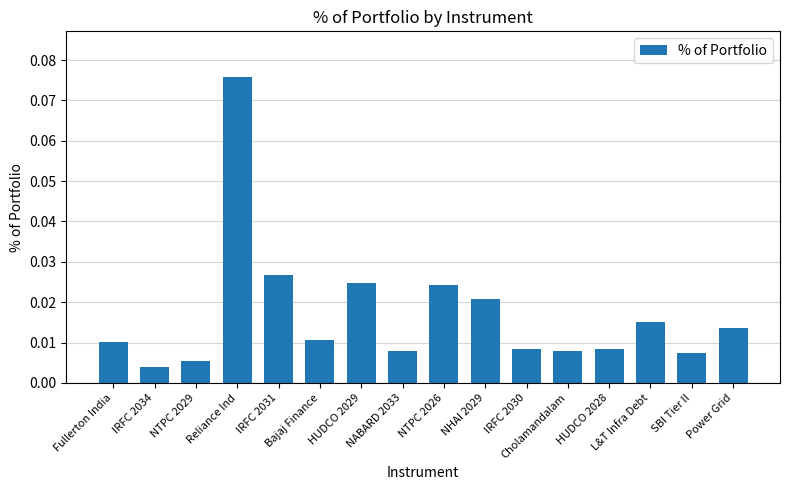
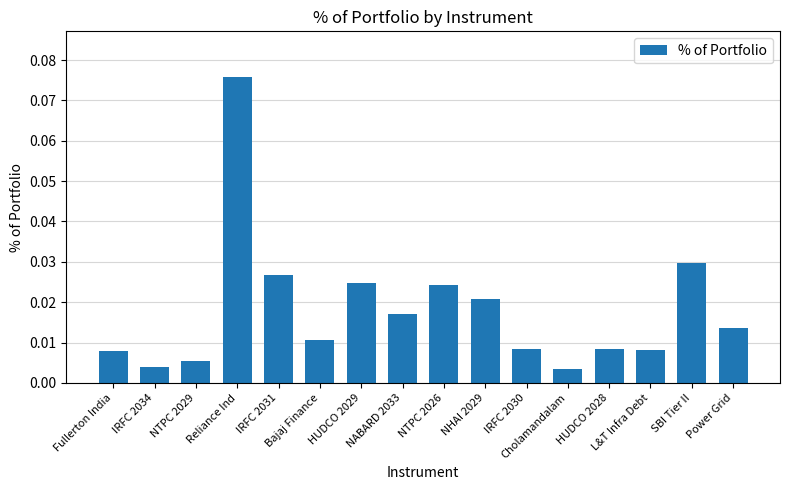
Fullerton India: 0.010 -> 0.008
NABARD 2033: 0.008 -> 0.017
Cholamandalam: 0.008 -> 0.003
L&T Infra Debt: 0.015 -> 0.008
SBI Tier II: 0.008 -> 0.030
